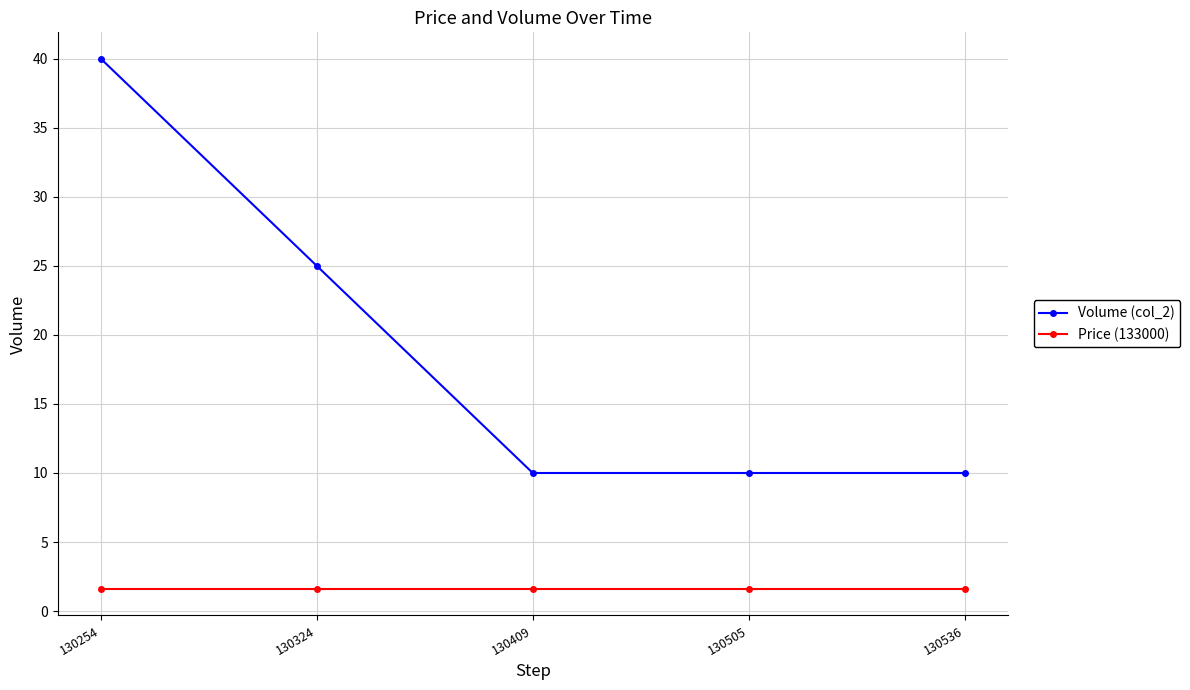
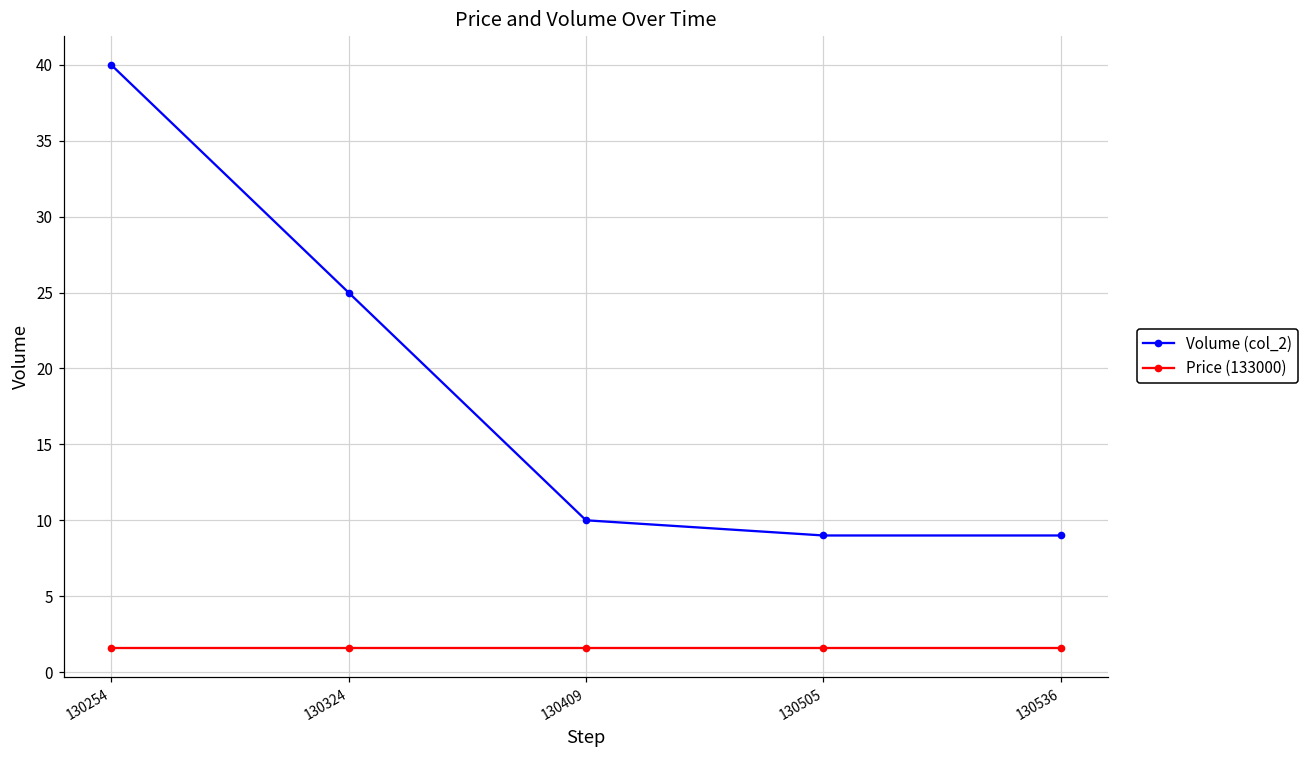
Volume (col_2), 130505: 10 -> 9
Volume (col_2), 130536: 10 -> 9
